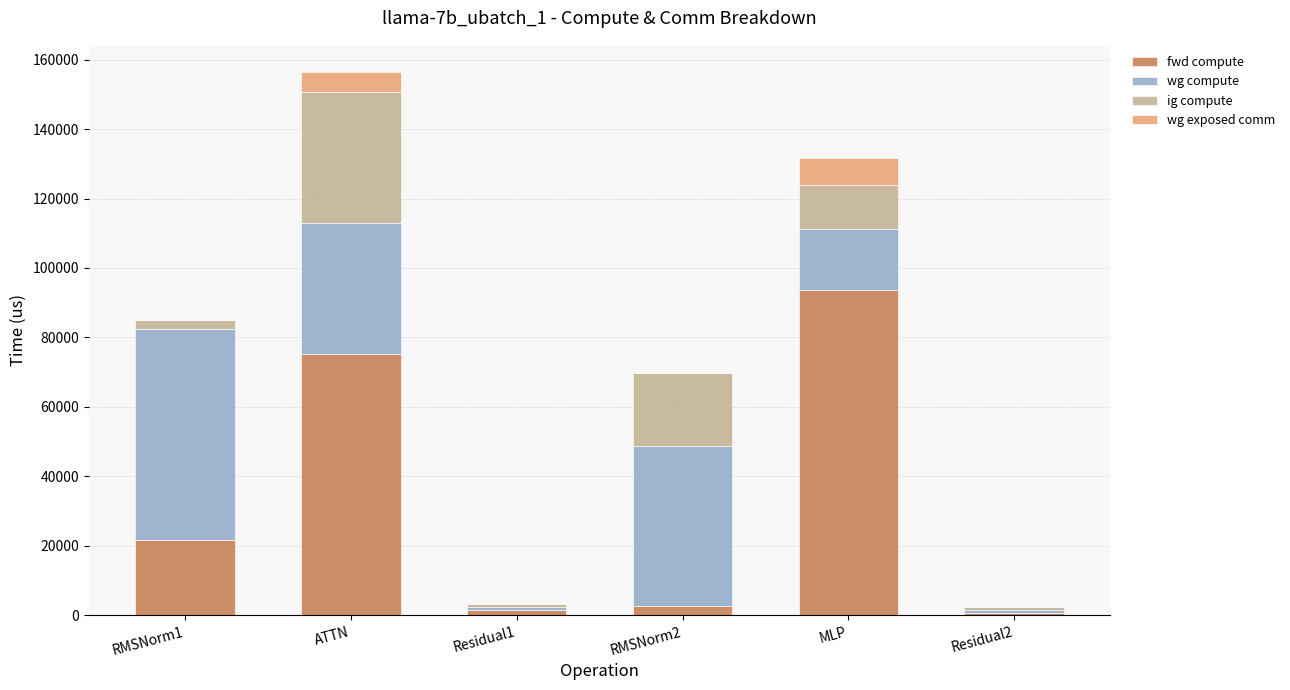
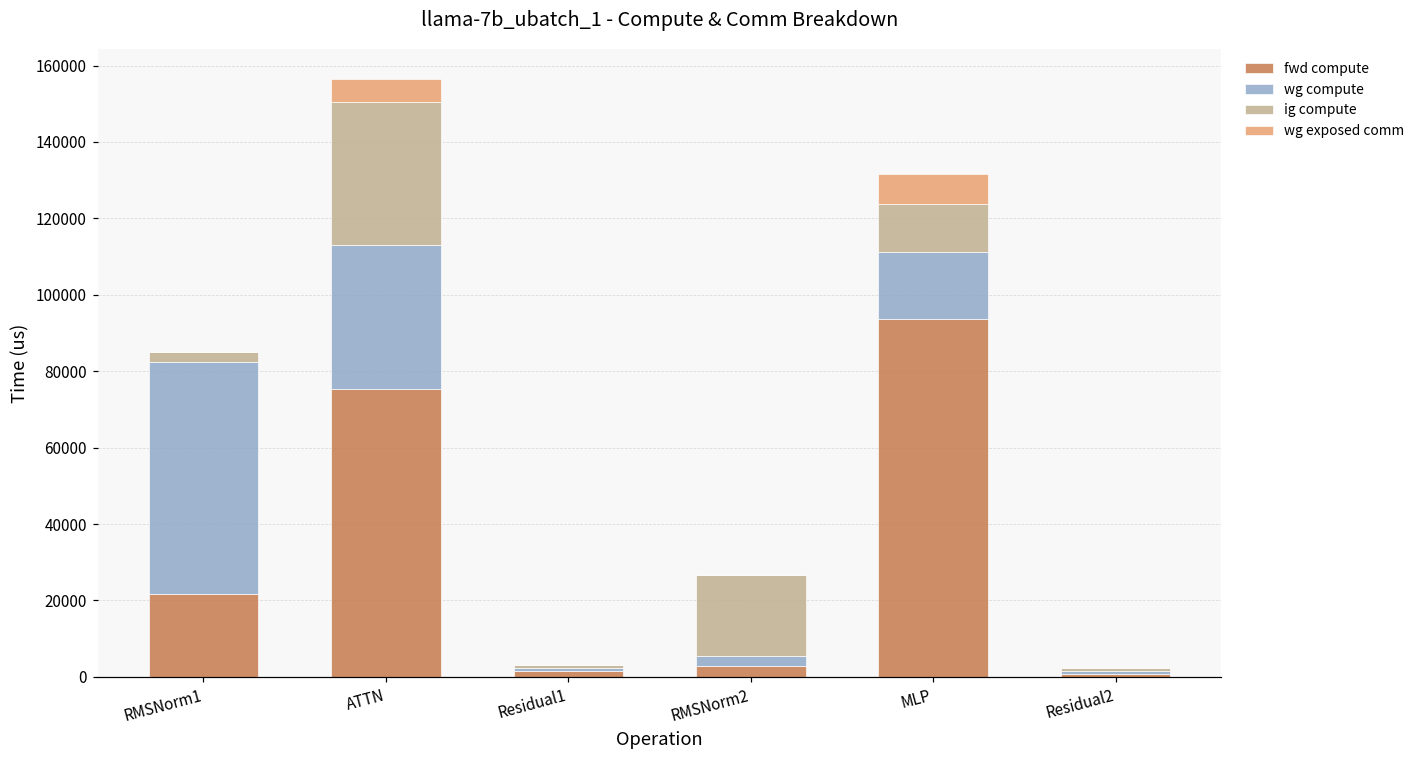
wg compute, RMSNorm2: 46000 -> 3000
